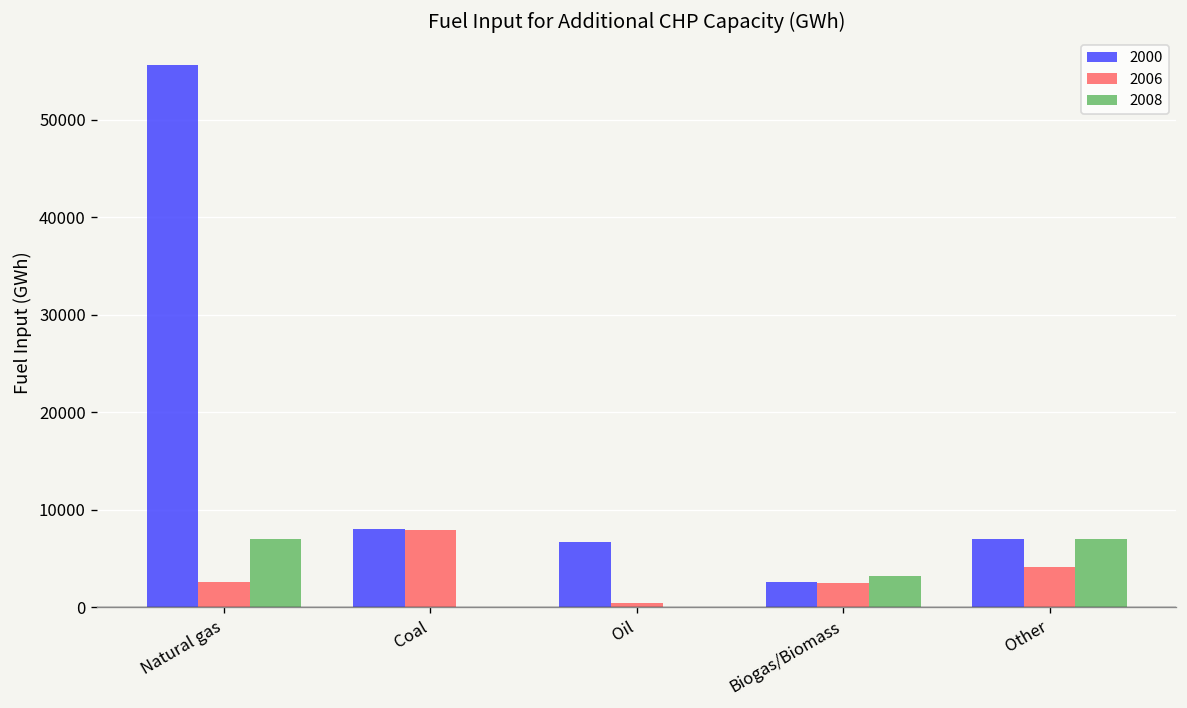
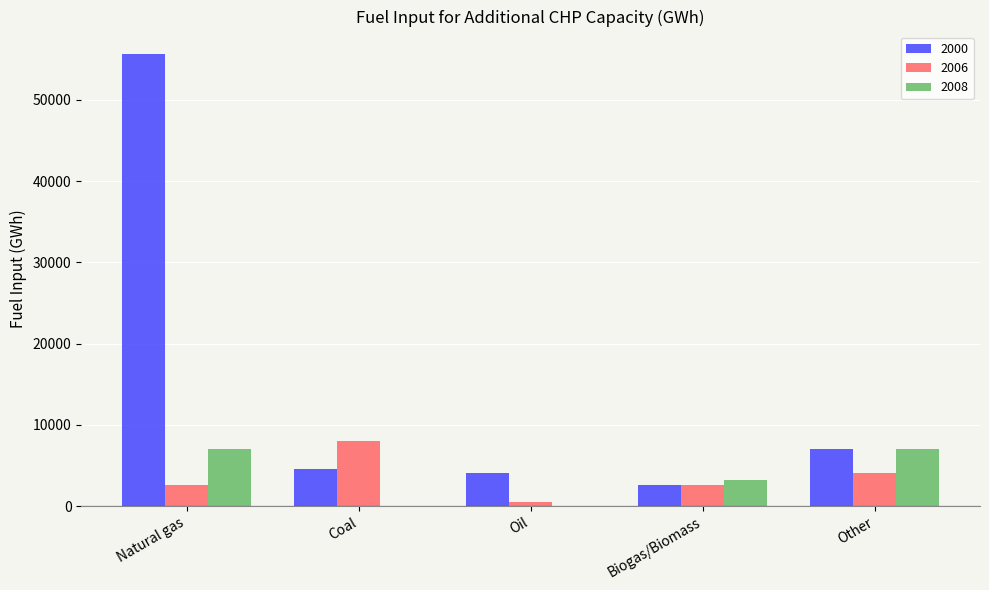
2000, Coal: 8000 -> 5000
2000, Oil: 7000 -> 4000
